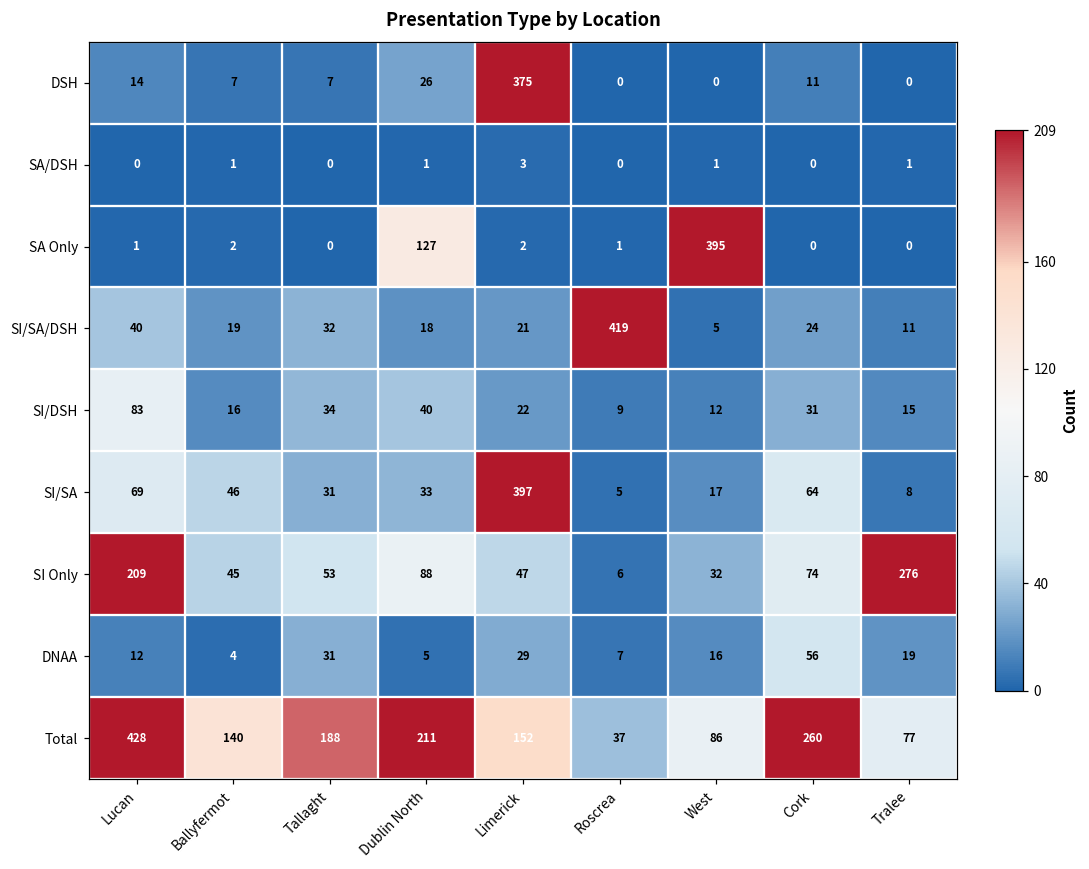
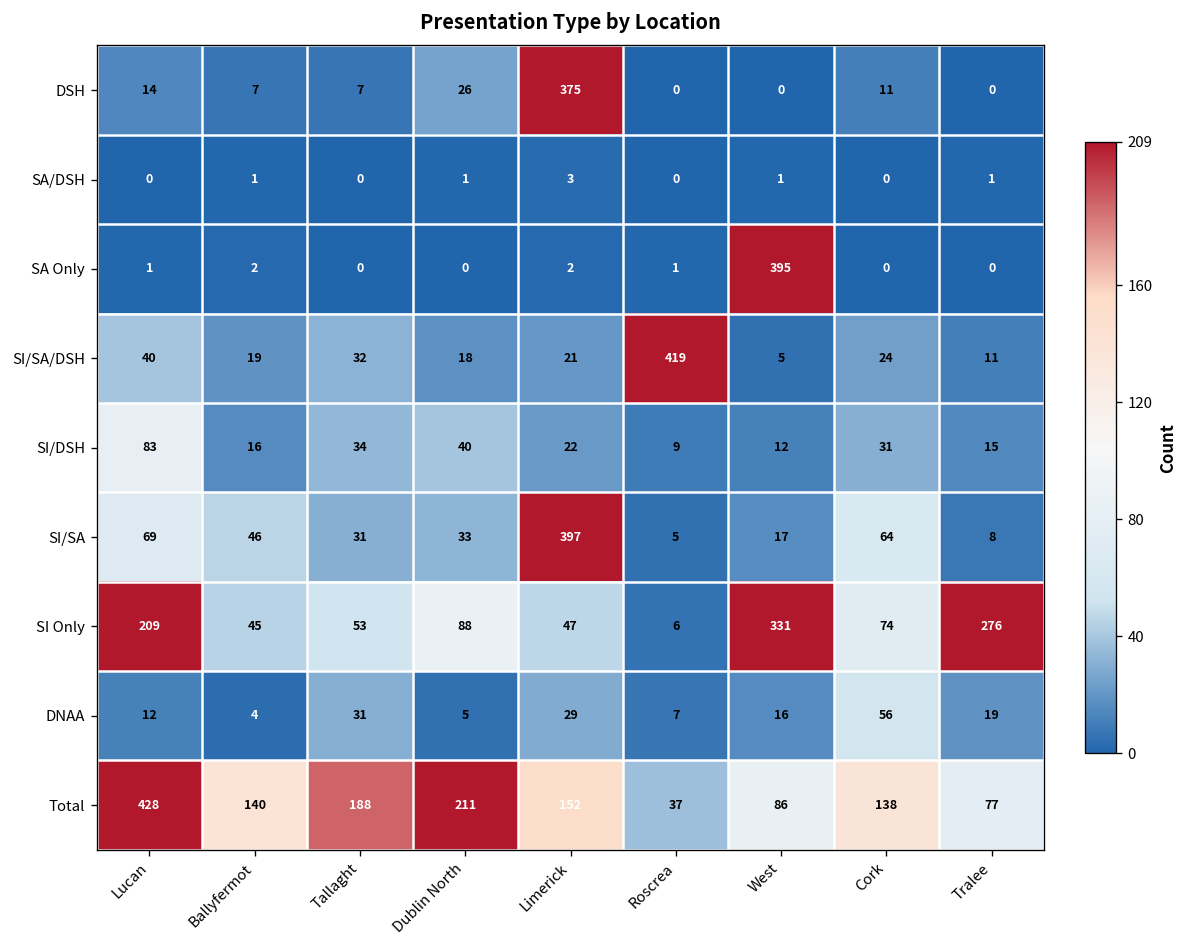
SA Only, Dublin North: 127 -> 0
SI Only, West: 32 -> 331
Total, Cork: 260 -> 138
